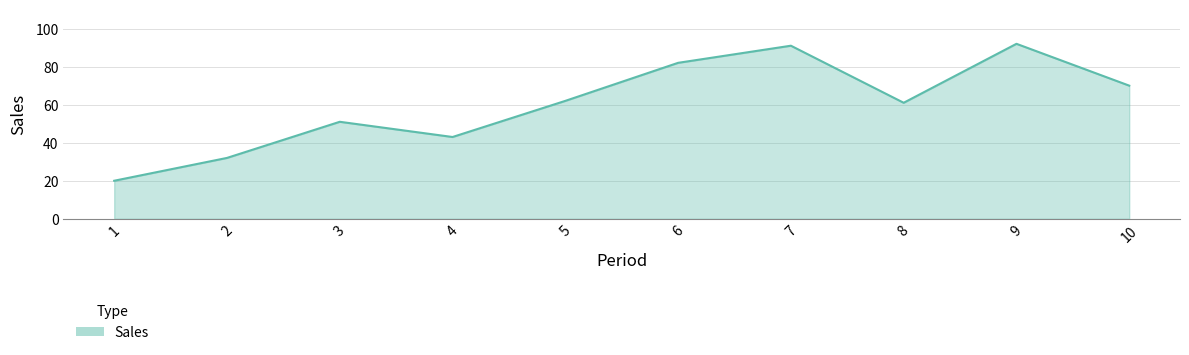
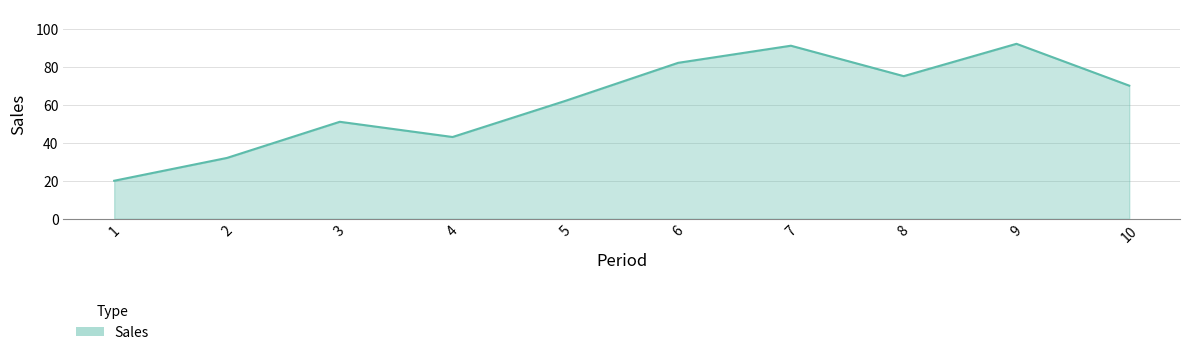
8: 61 -> 75
